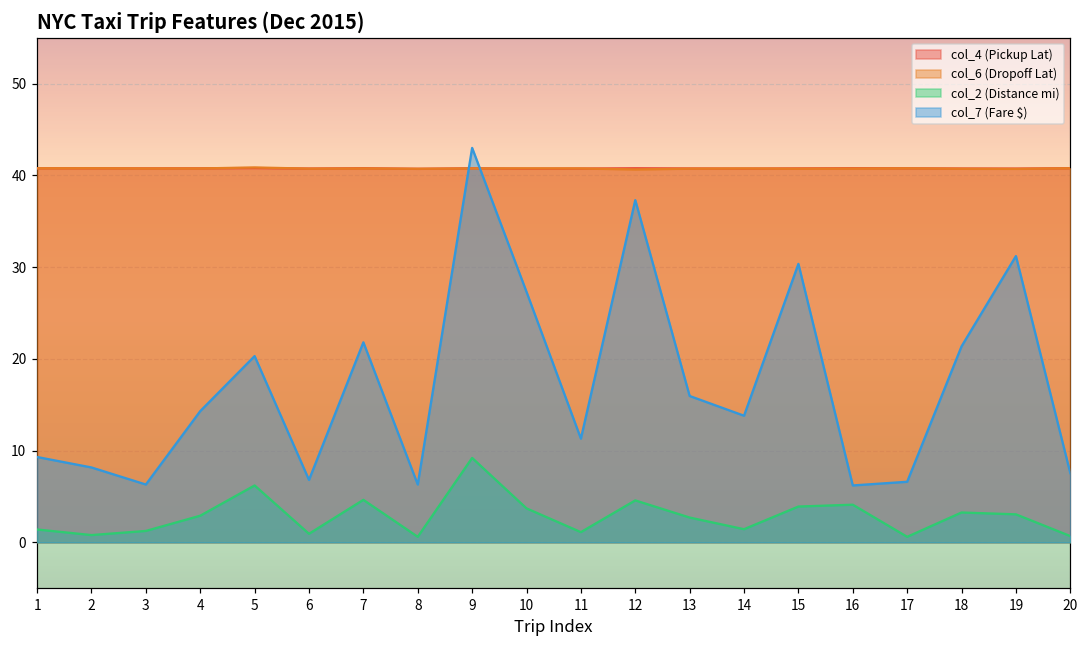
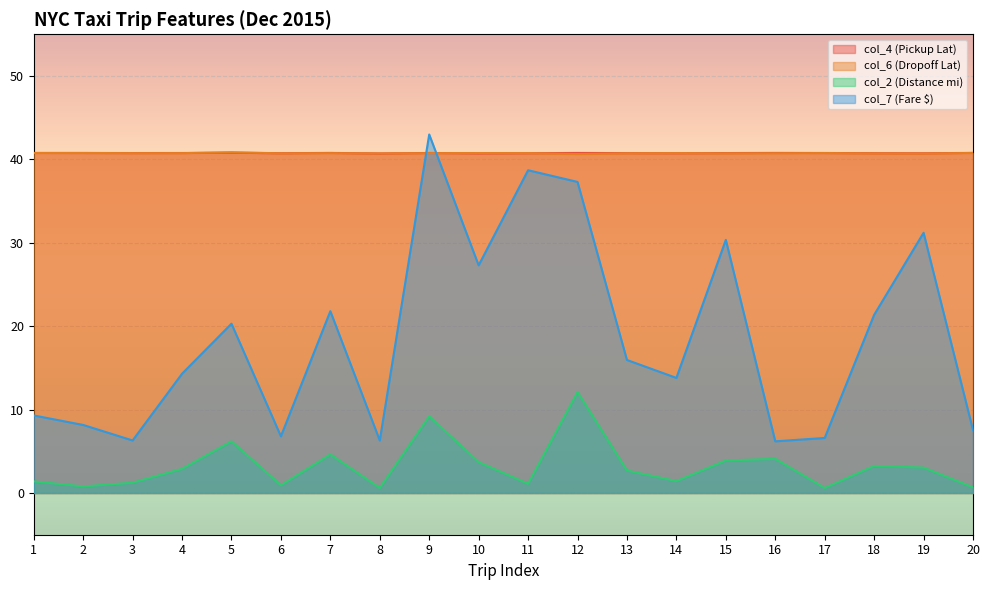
col_7 (Fare $), 11: 11 -> 39
col_2 (Distance mi), 12: 5 -> 12
